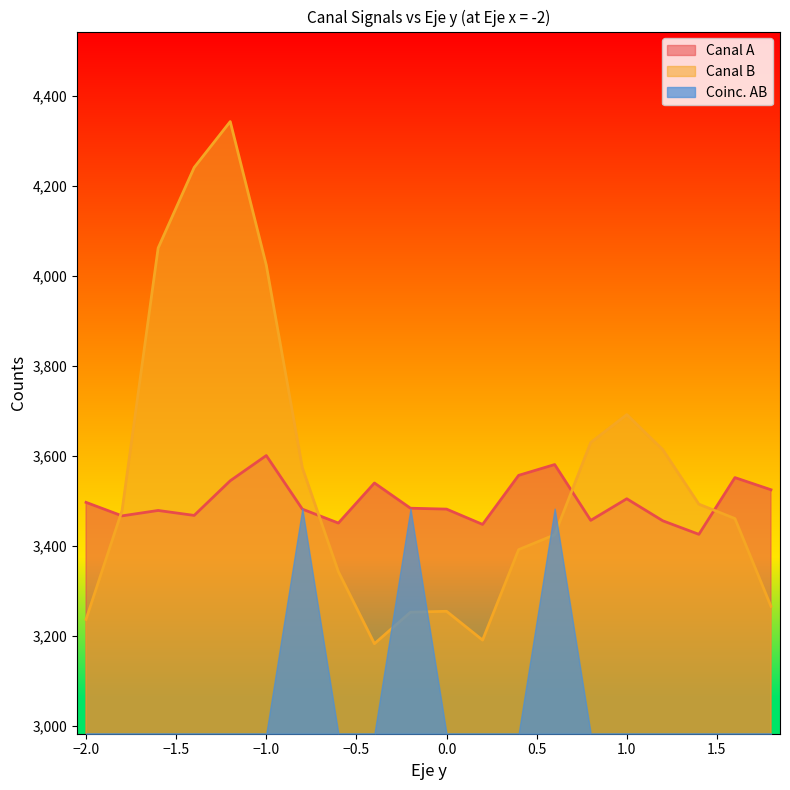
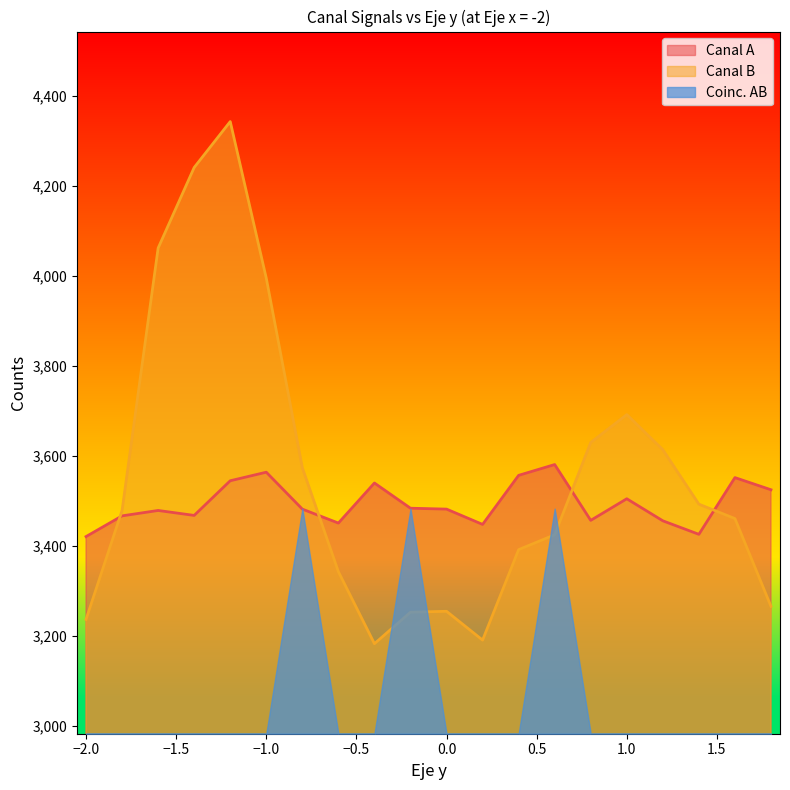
Canal A, −2.0: 3,500 -> 3,420
Canal A, −1.0: 3,600 -> 3,560
Canal B, −1.0: 4,020 -> 4,000
